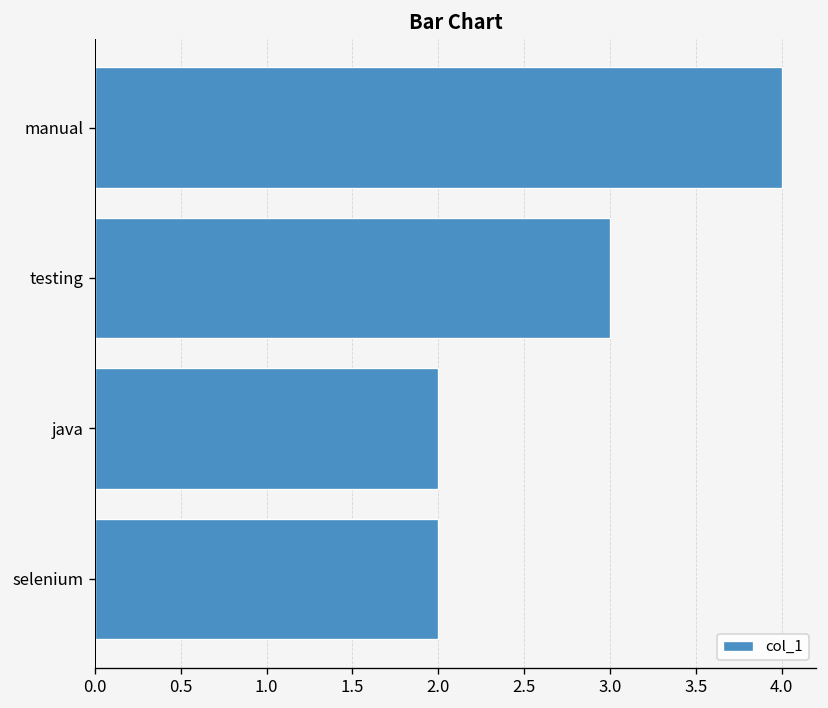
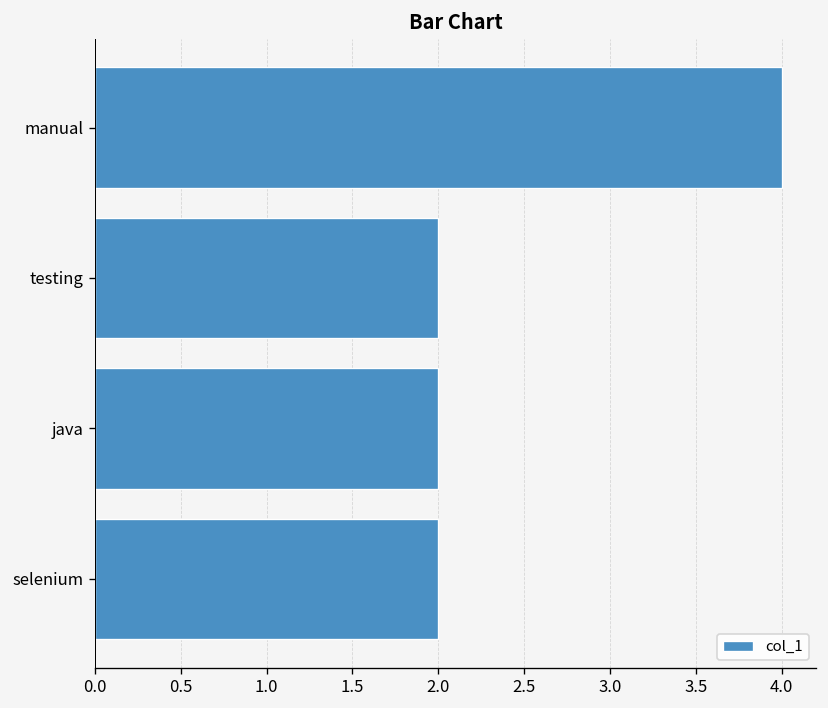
testing: 3 -> 2
